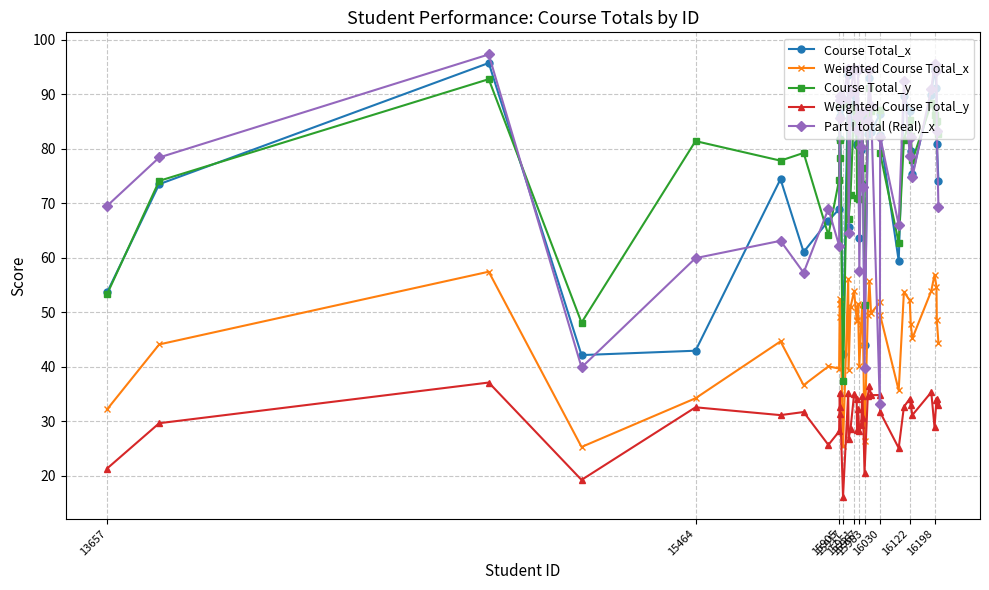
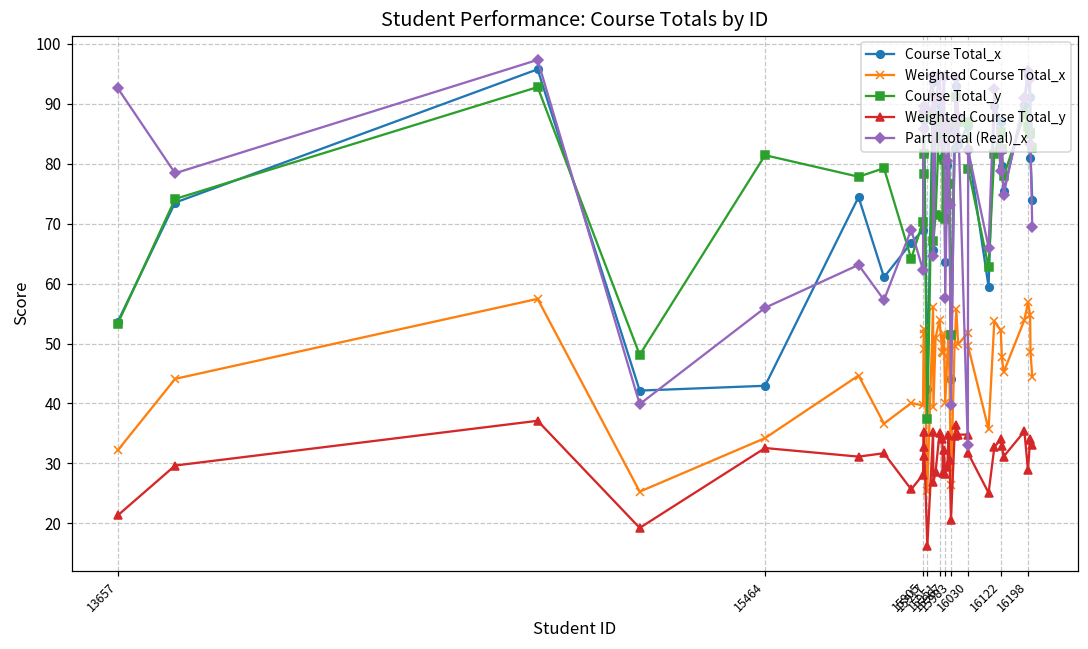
Part I total (Real)_x, 13657: 70 -> 93
Part I total (Real)_x, 15464: 60 -> 56
Course Total_y, 15905: 74 -> 70
